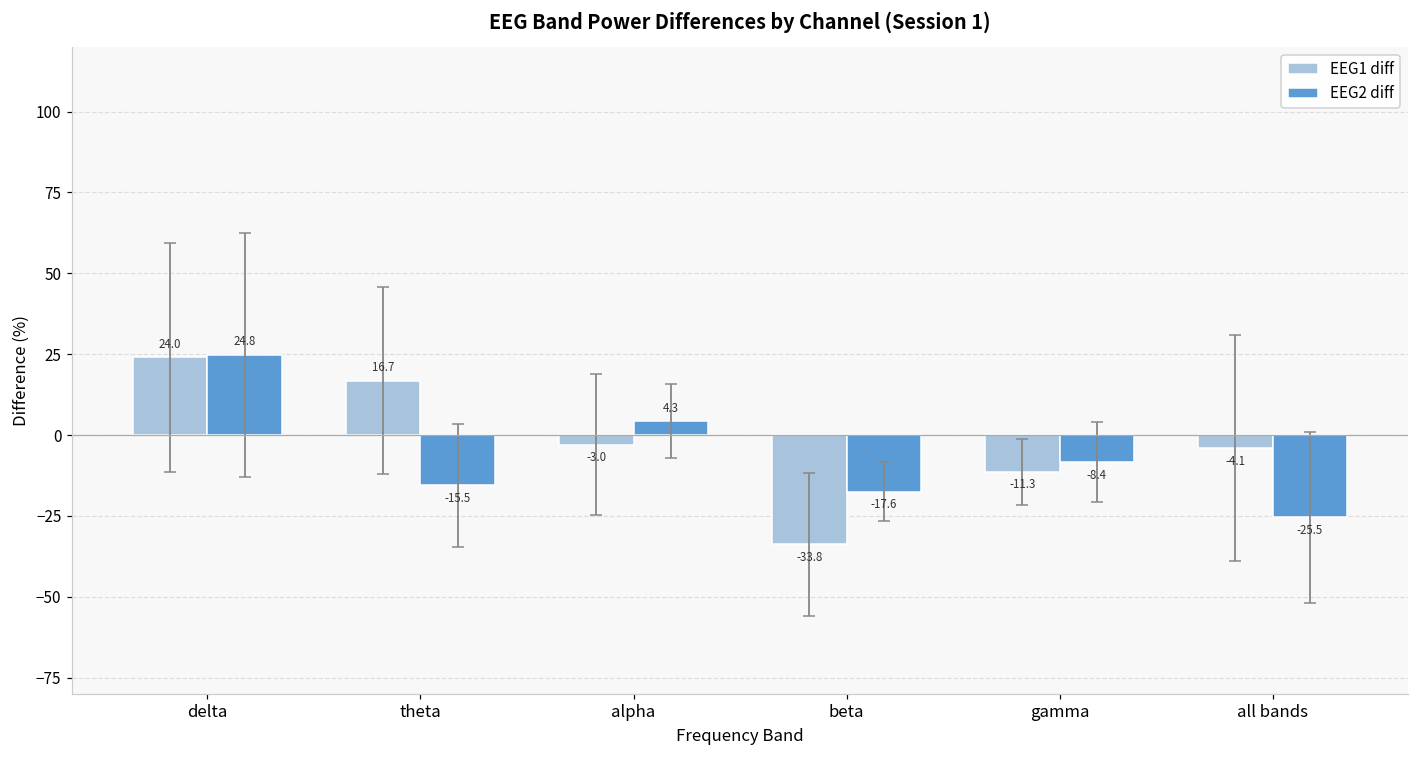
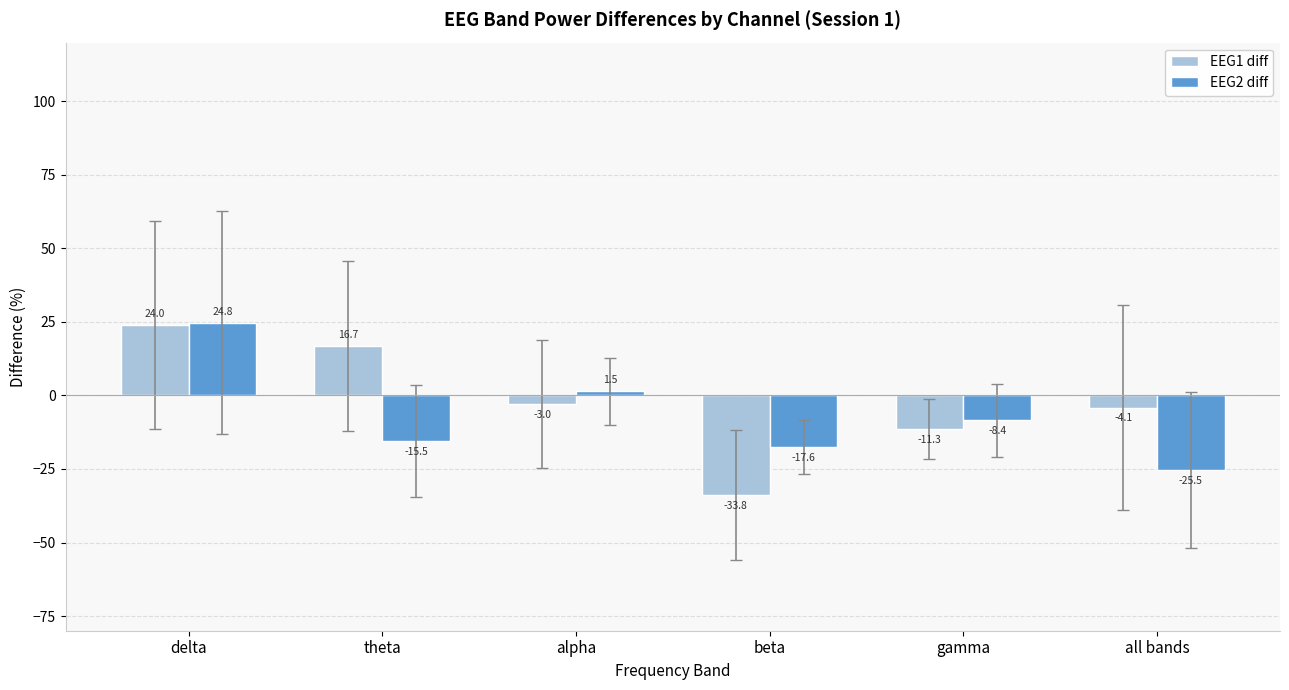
EEG2 diff, alpha: 4.3 -> 1.5
